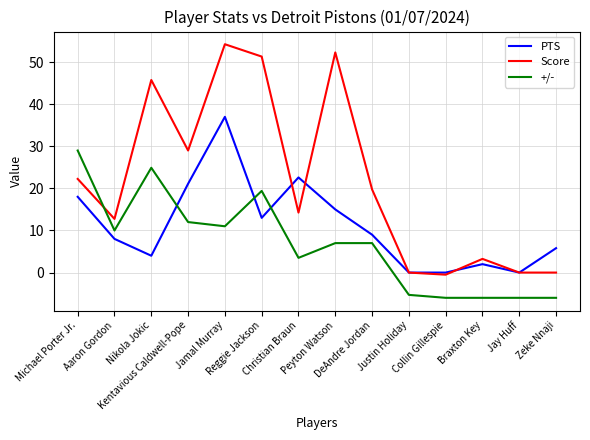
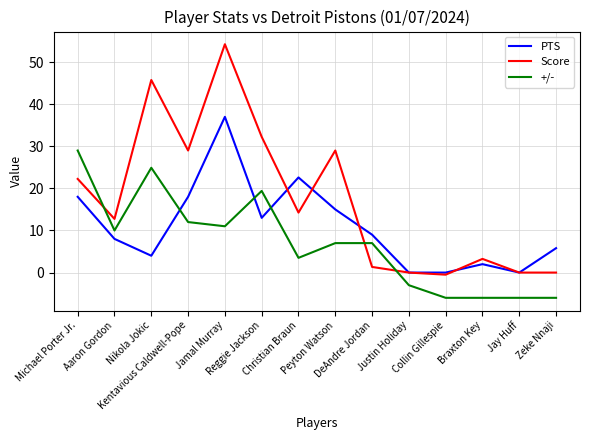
PTS, Kentavious Caldwell-Pope: 21 -> 18
Score, Reggie Jackson: 51 -> 32
Score, Peyton Watson: 52 -> 29
Score, DeAndre Jordan: 20 -> 1
+/-, Justin Holiday: -5 -> -3
